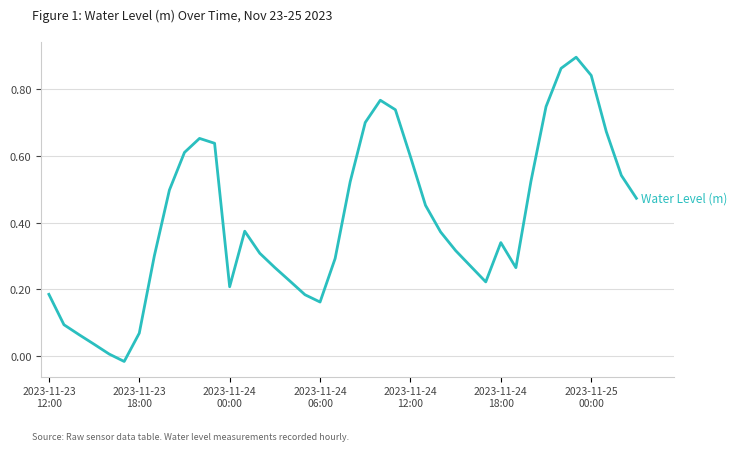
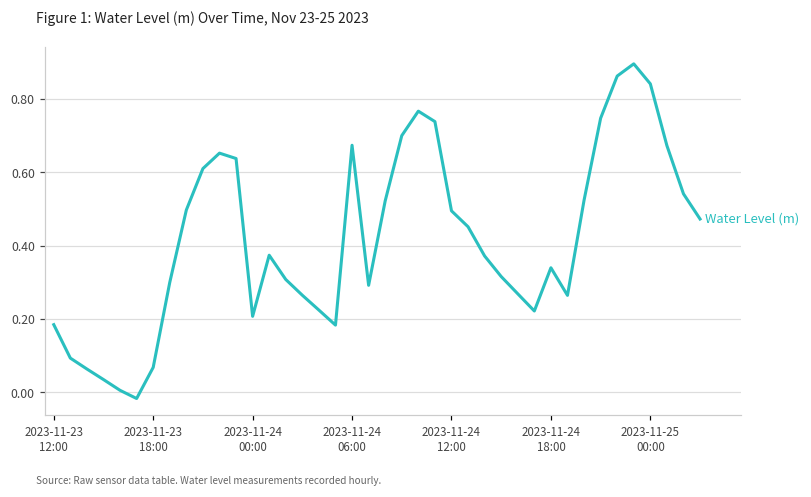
2023-11-24 06:00: 0.16 -> 0.67
2023-11-24 12:00: 0.60 -> 0.49
